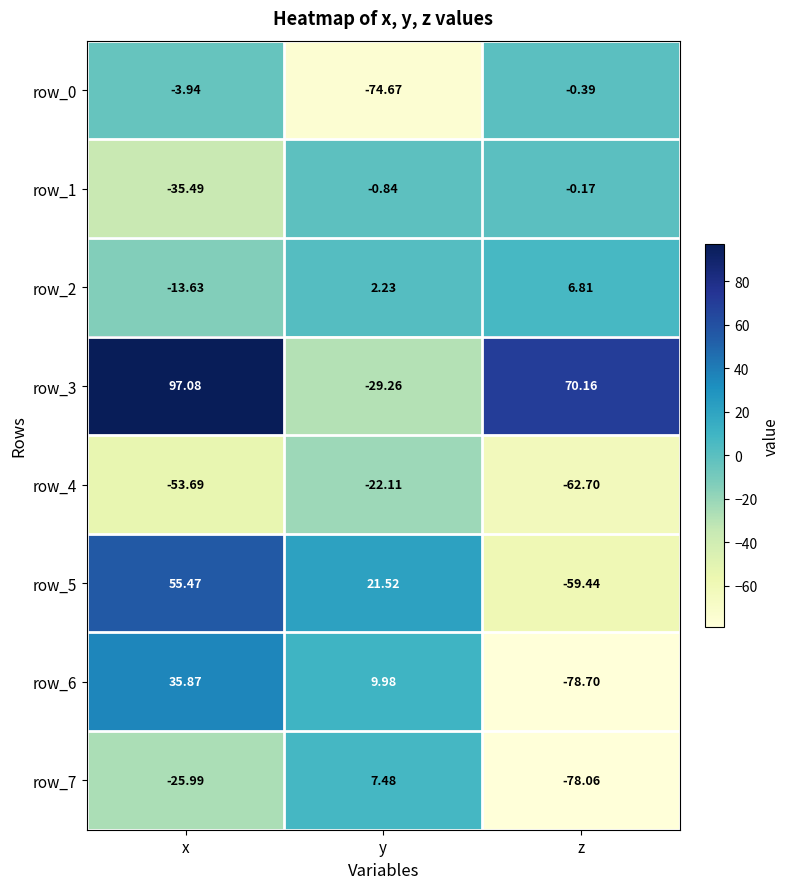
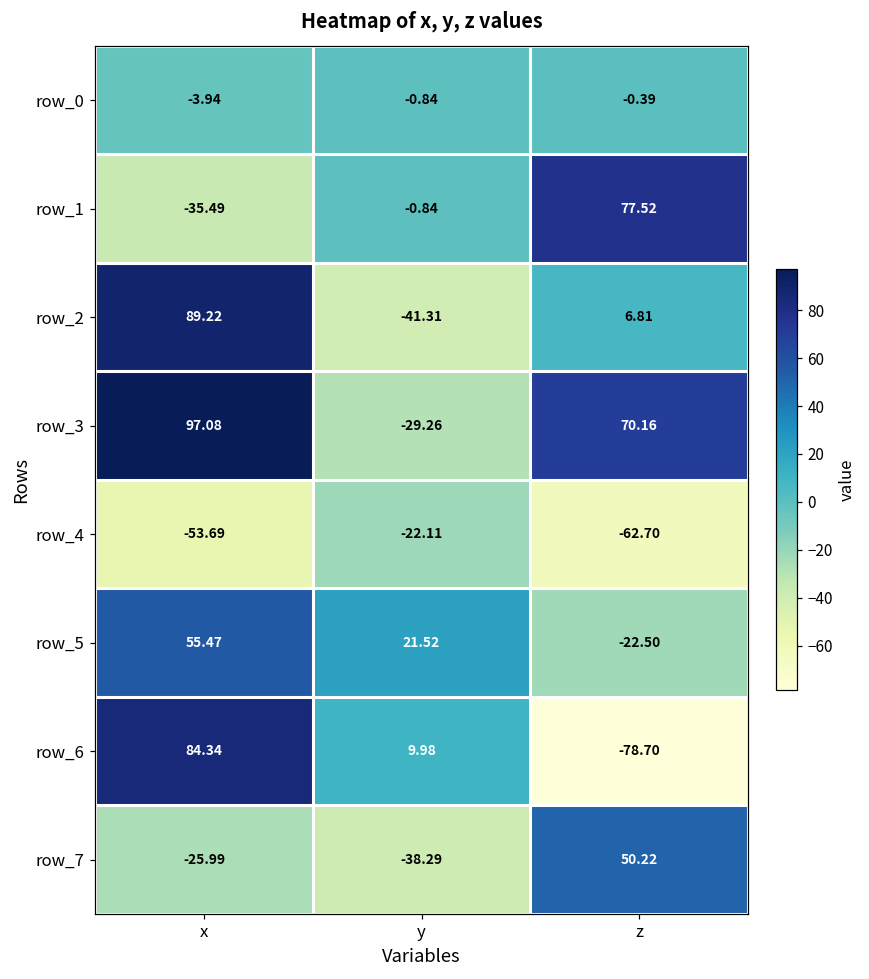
row_0, y: -74.67 -> -0.84
row_1, z: -0.17 -> 77.52
row_2, x: -13.63 -> 89.22
row_2, y: 2.23 -> -41.31
row_5, z: -59.44 -> -22.50
row_6, x: 35.87 -> 84.34
row_7, y: 7.48 -> -38.29
row_7, z: -78.06 -> 50.22
